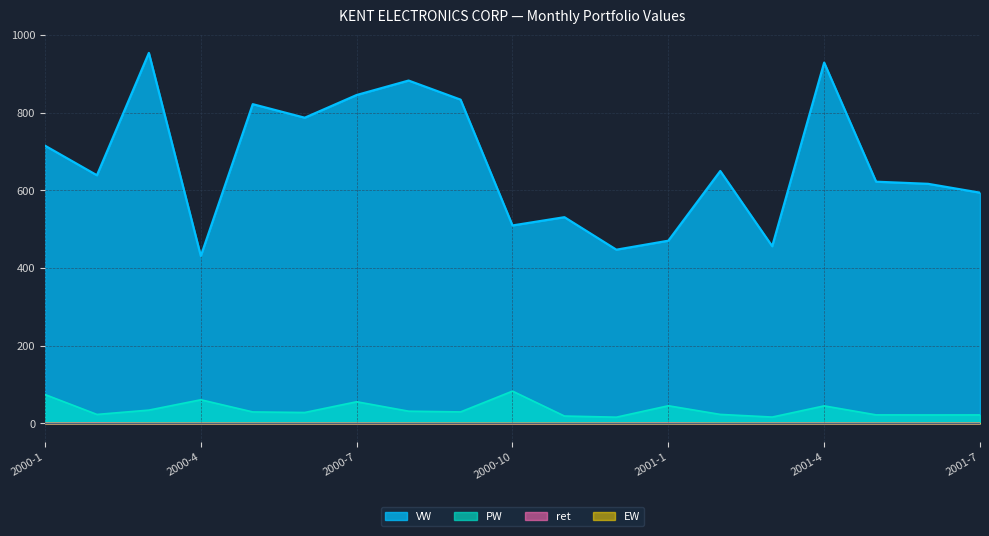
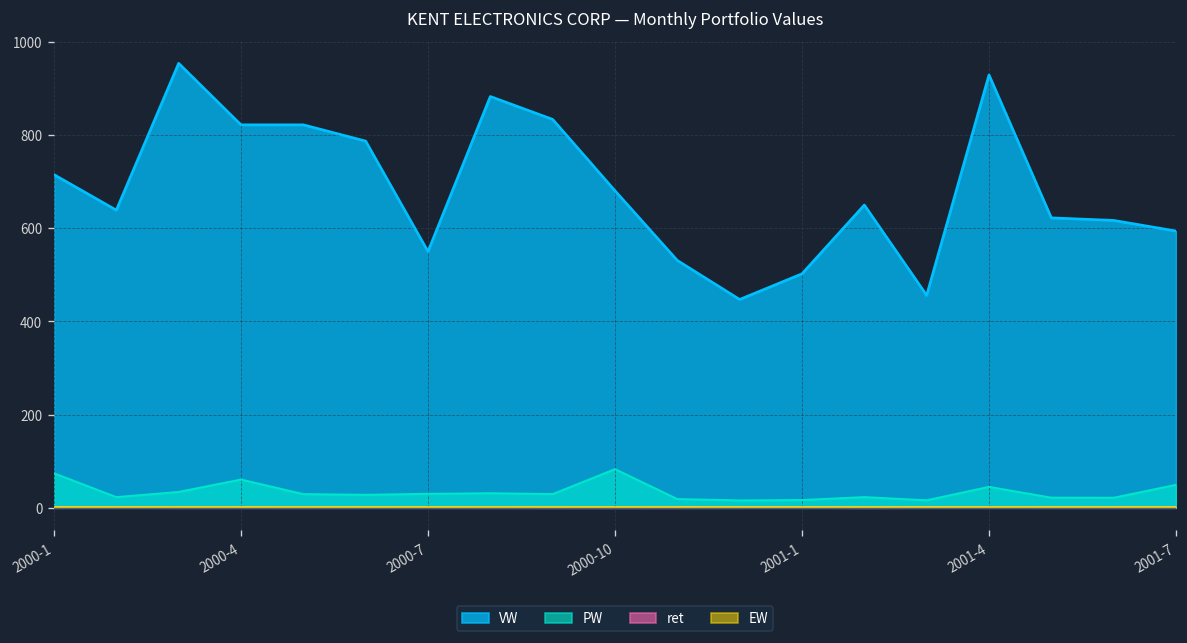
VW, 2000-4: 430 -> 820
VW, 2000-7: 850 -> 550
PW, 2000-7: 60 -> 30
VW, 2000-10: 510 -> 680
VW, 2001-1: 470 -> 500
PW, 2001-1: 50 -> 20
PW, 2001-7: 20 -> 50
